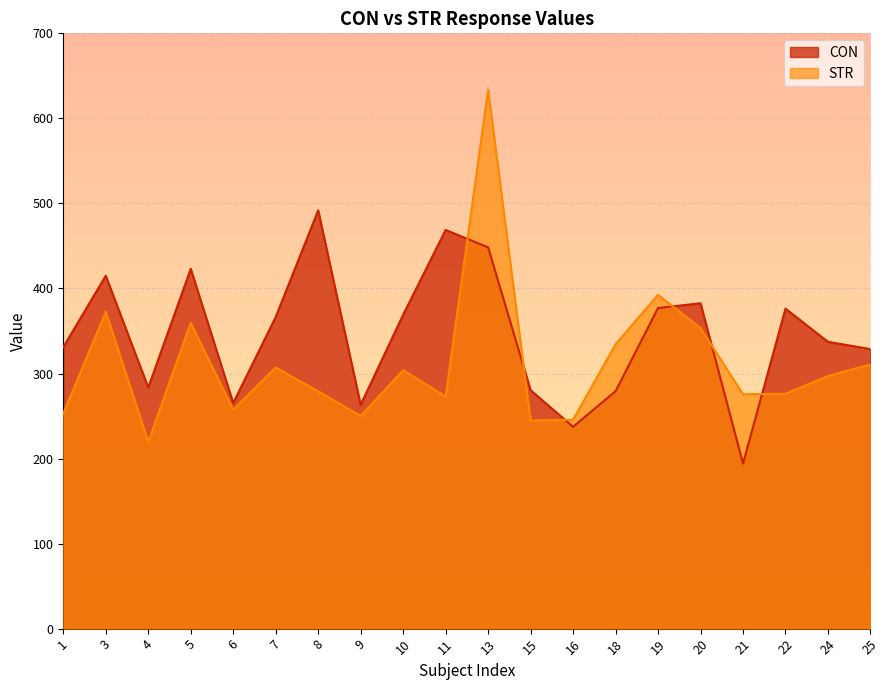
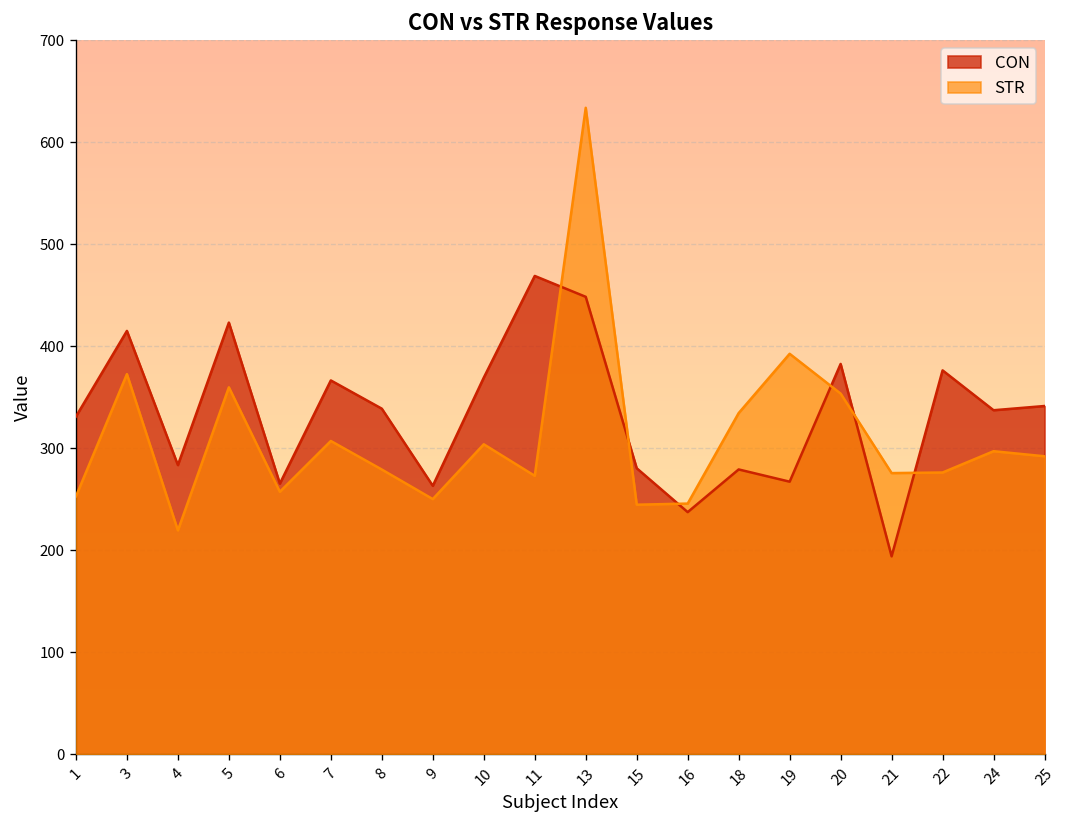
CON, 8: 490 -> 340
CON, 19: 380 -> 270
CON, 25: 330 -> 340
STR, 25: 310 -> 290
